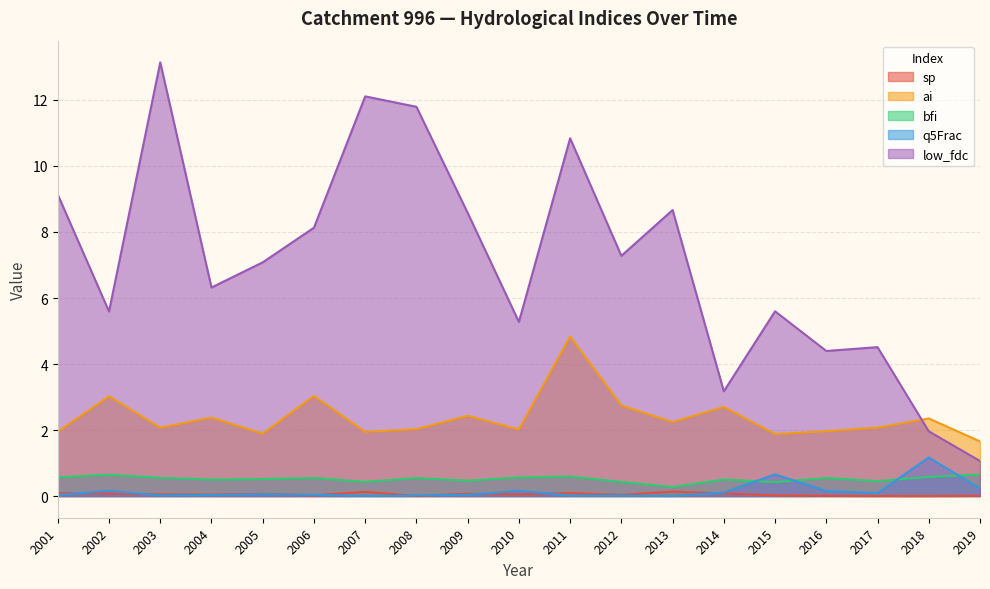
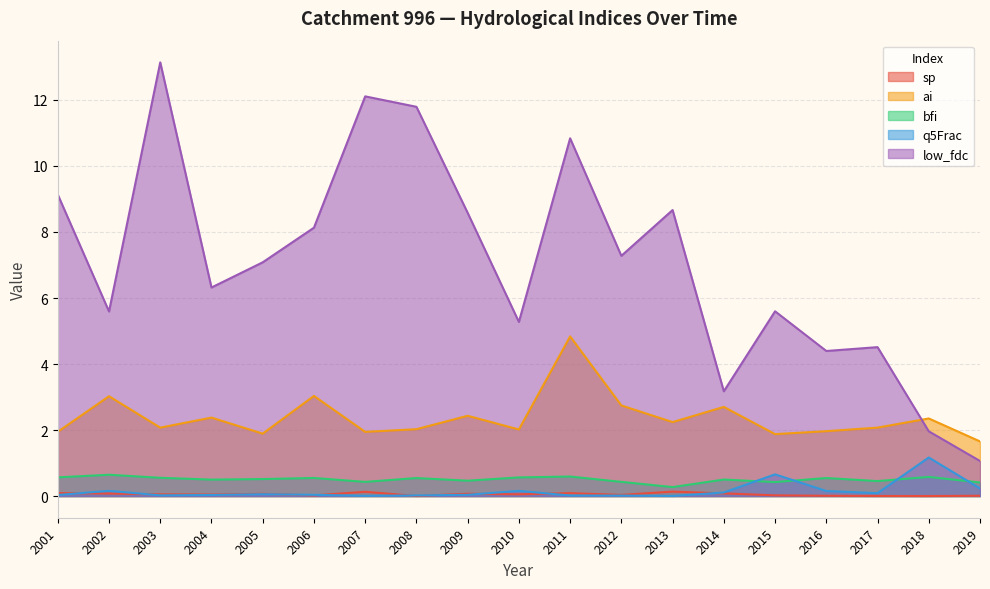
bfi, 2019: 0.7 -> 0.4
